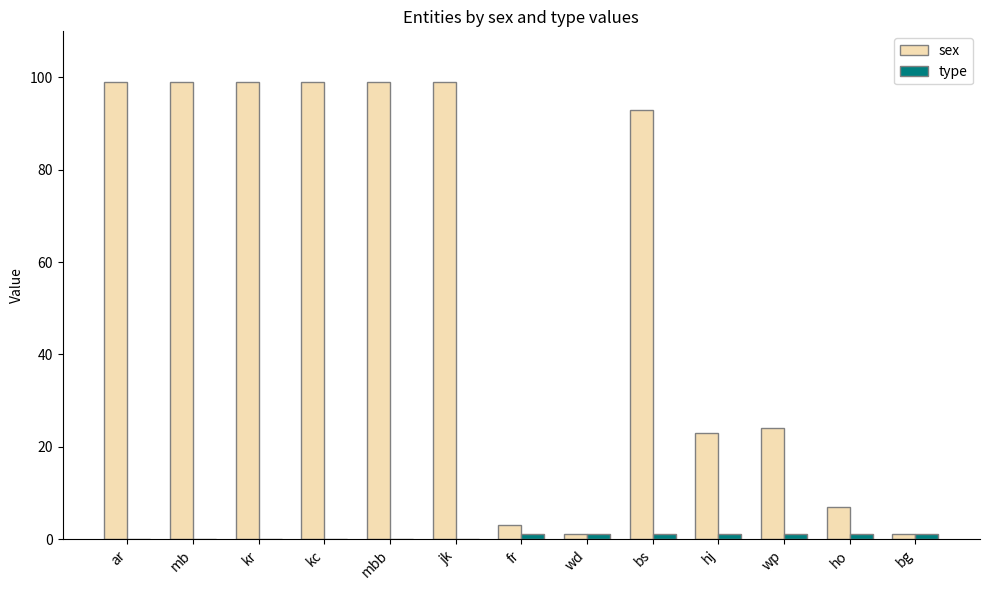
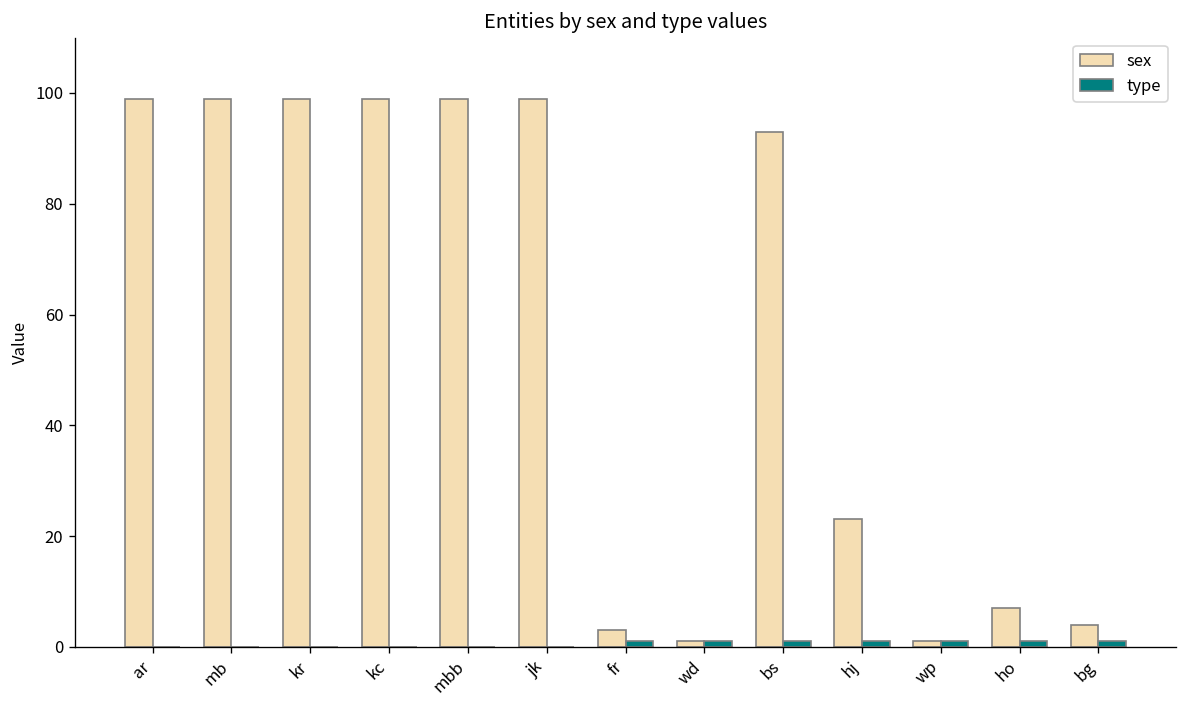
sex, wp: 24 -> 1
sex, bg: 1 -> 4
